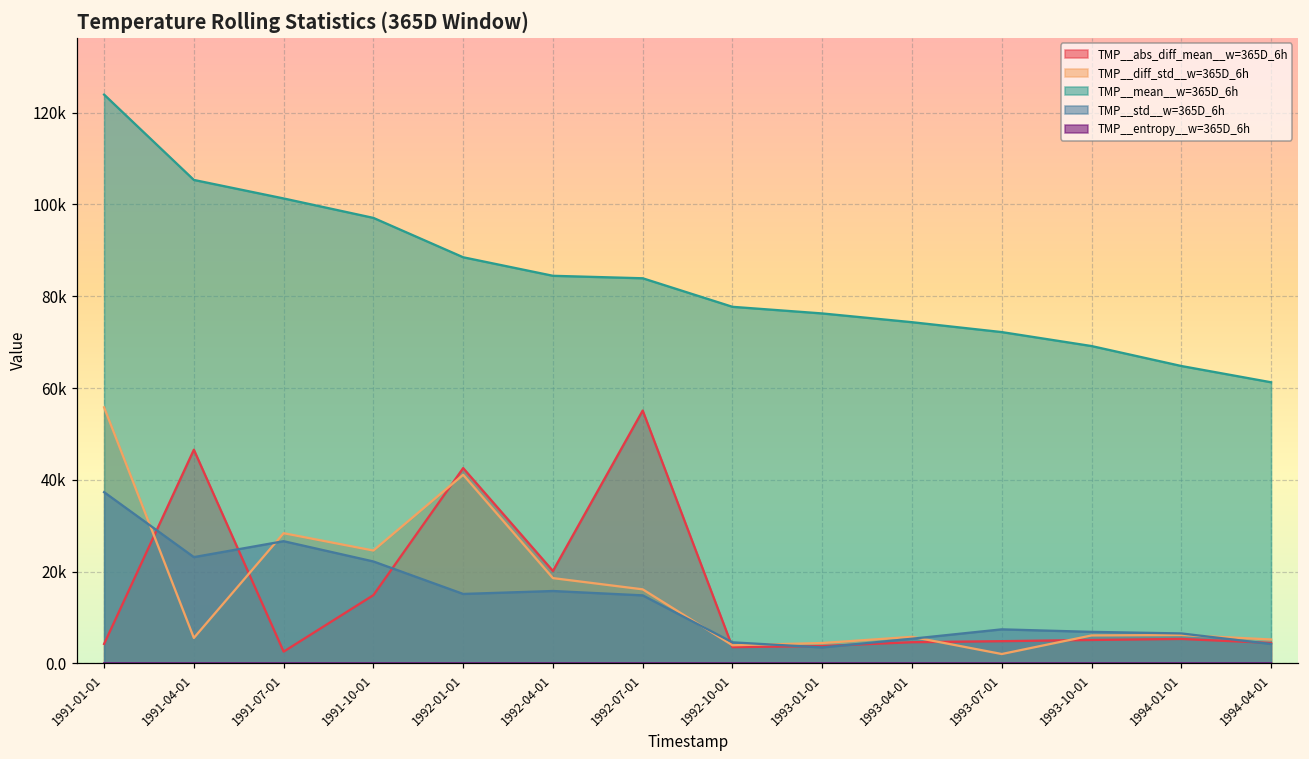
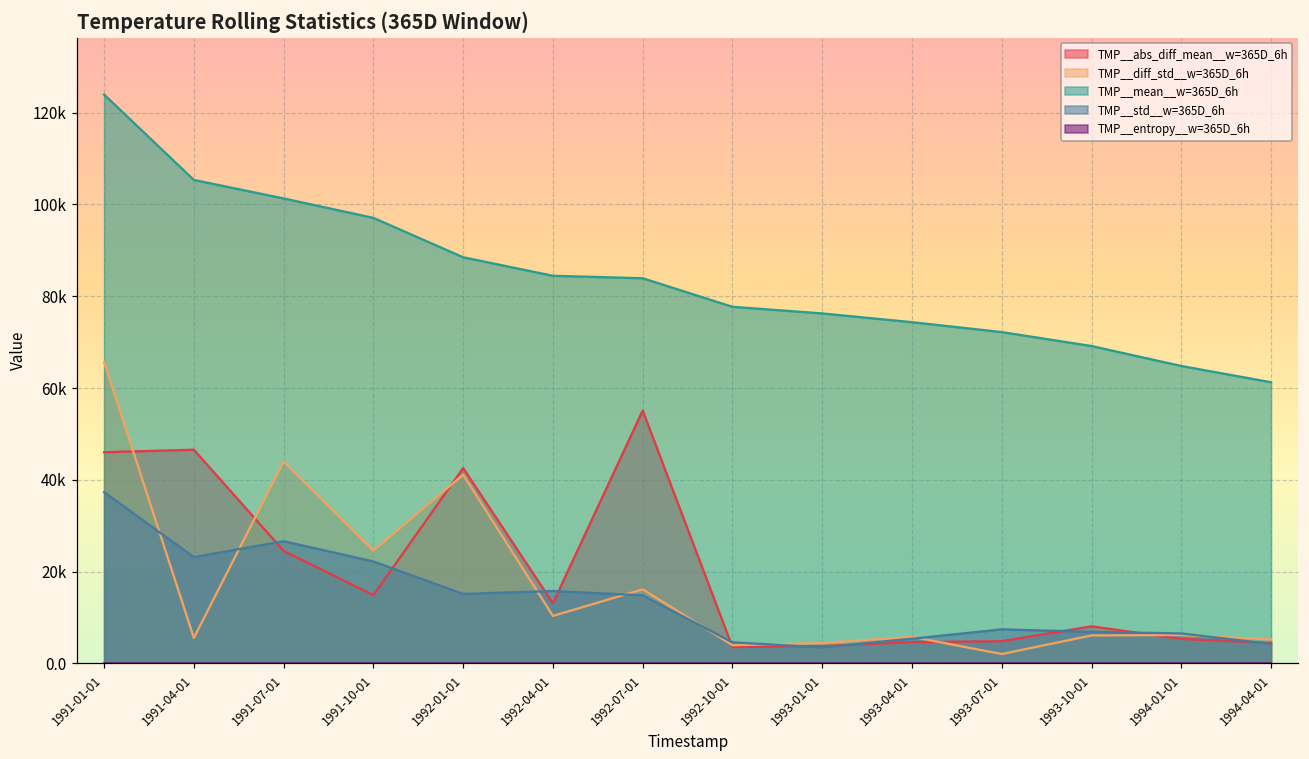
TMP__abs_diff_mean__w=365D_6h, 1991-01-01: 4000 -> 46000
TMP__diff_std__w=365D_6h, 1991-01-01: 56000 -> 66000
TMP__abs_diff_mean__w=365D_6h, 1991-07-01: 3000 -> 25000
TMP__diff_std__w=365D_6h, 1991-07-01: 28000 -> 44000
TMP__abs_diff_mean__w=365D_6h, 1992-04-01: 20000 -> 13000
TMP__diff_std__w=365D_6h, 1992-04-01: 19000 -> 10000
TMP__abs_diff_mean__w=365D_6h, 1993-10-01: 5000 -> 8000
